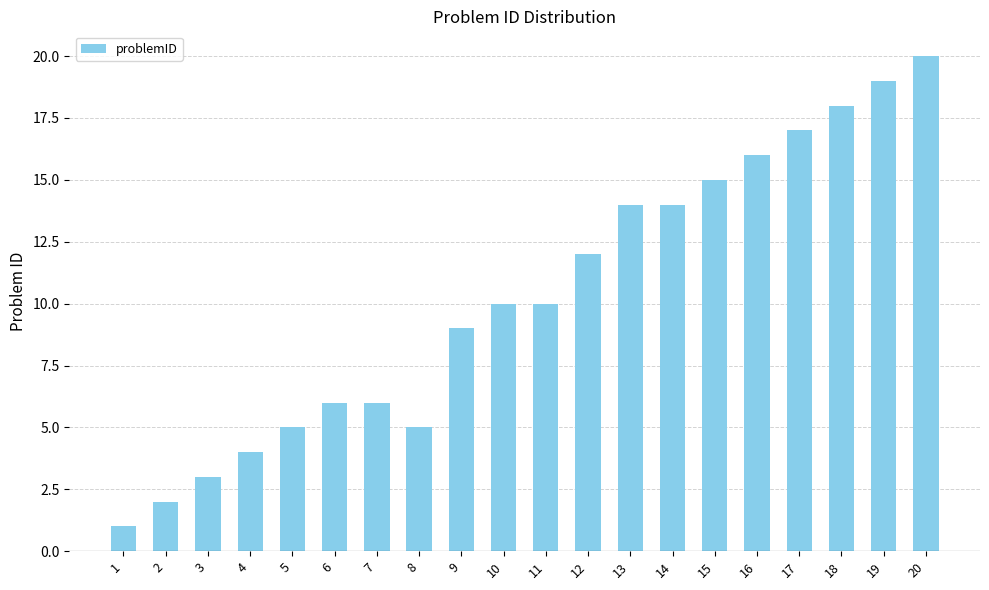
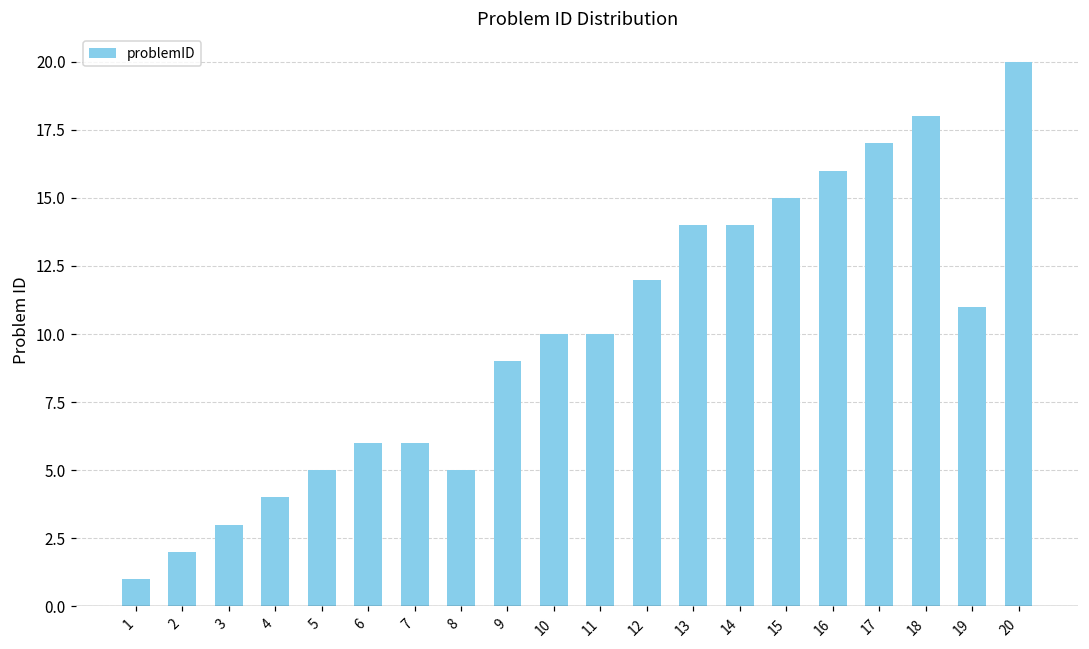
19: 19 -> 11
